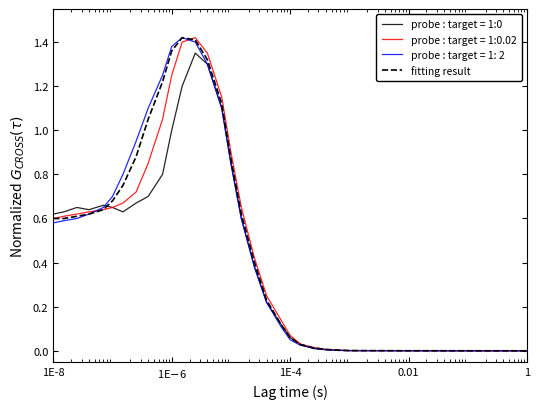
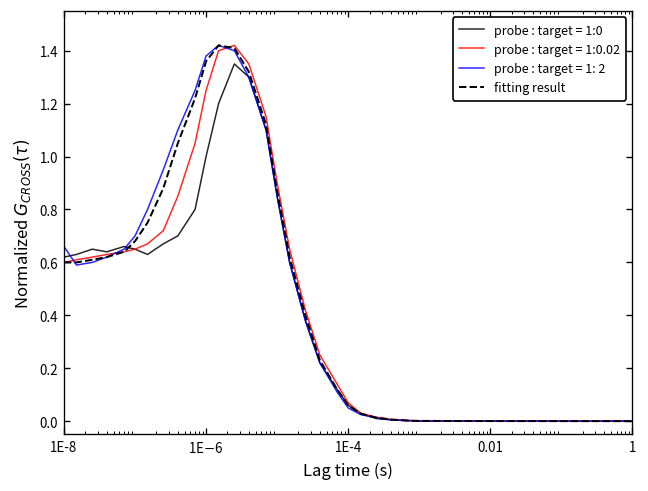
probe : target = 1: 2, 1E-8: 0.58 -> 0.66
